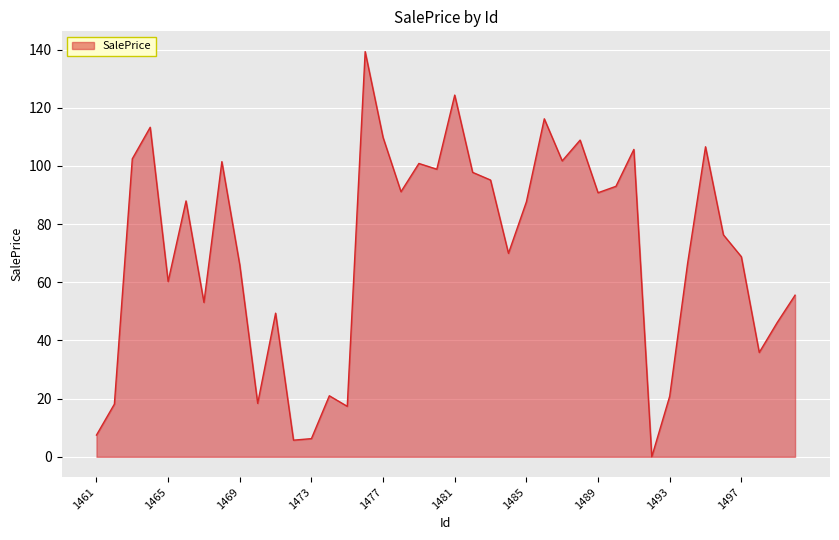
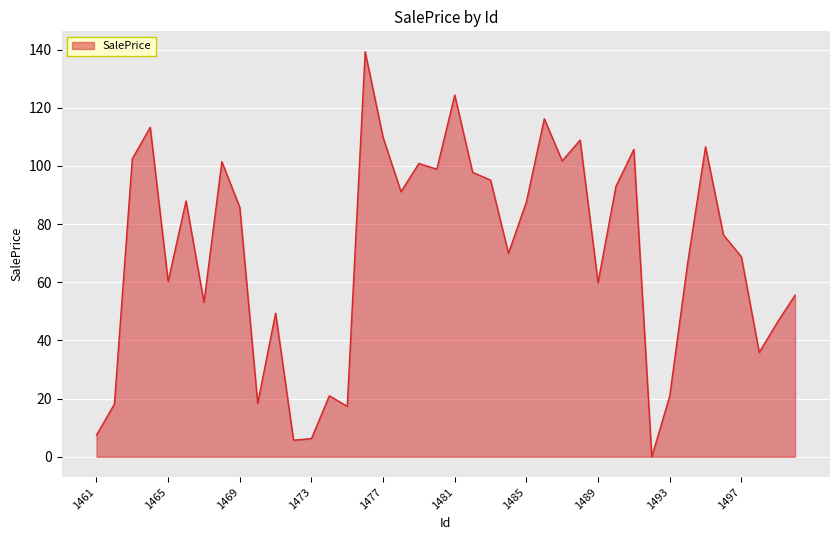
1469: 66 -> 86
1489: 91 -> 60
